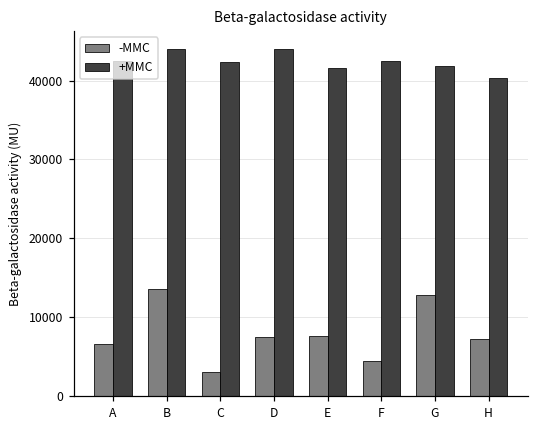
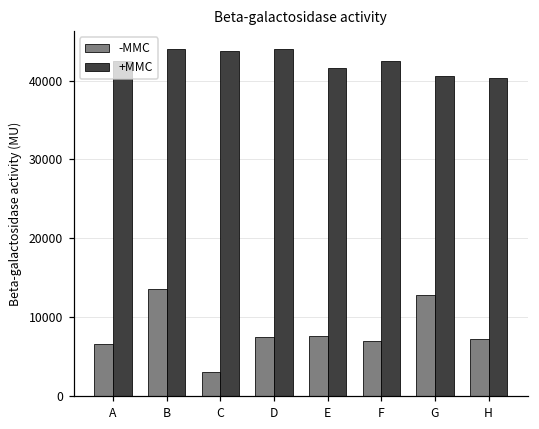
+MMC, C: 42000 -> 44000
-MMC, F: 4000 -> 7000
+MMC, G: 42000 -> 41000
